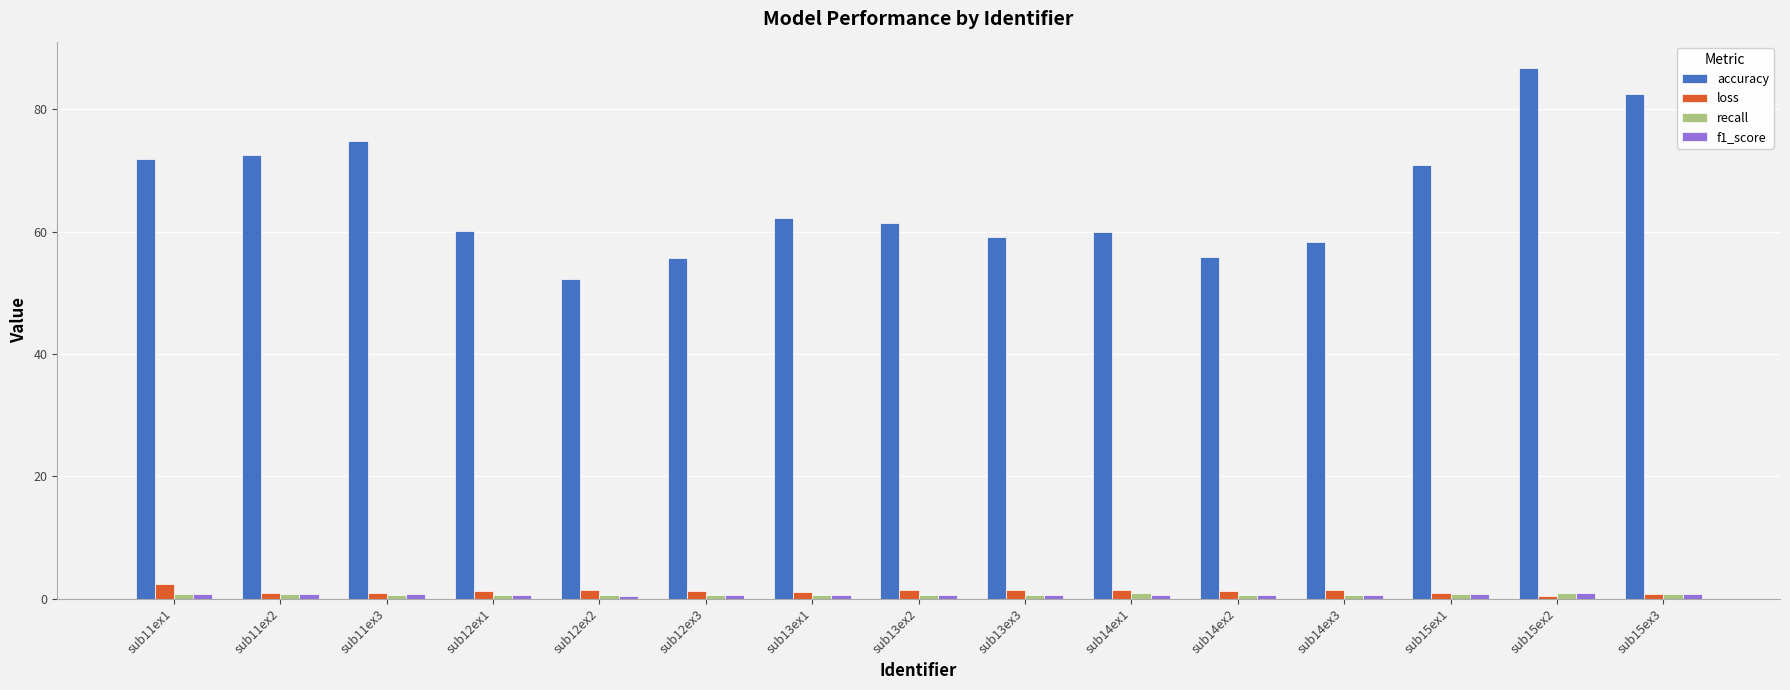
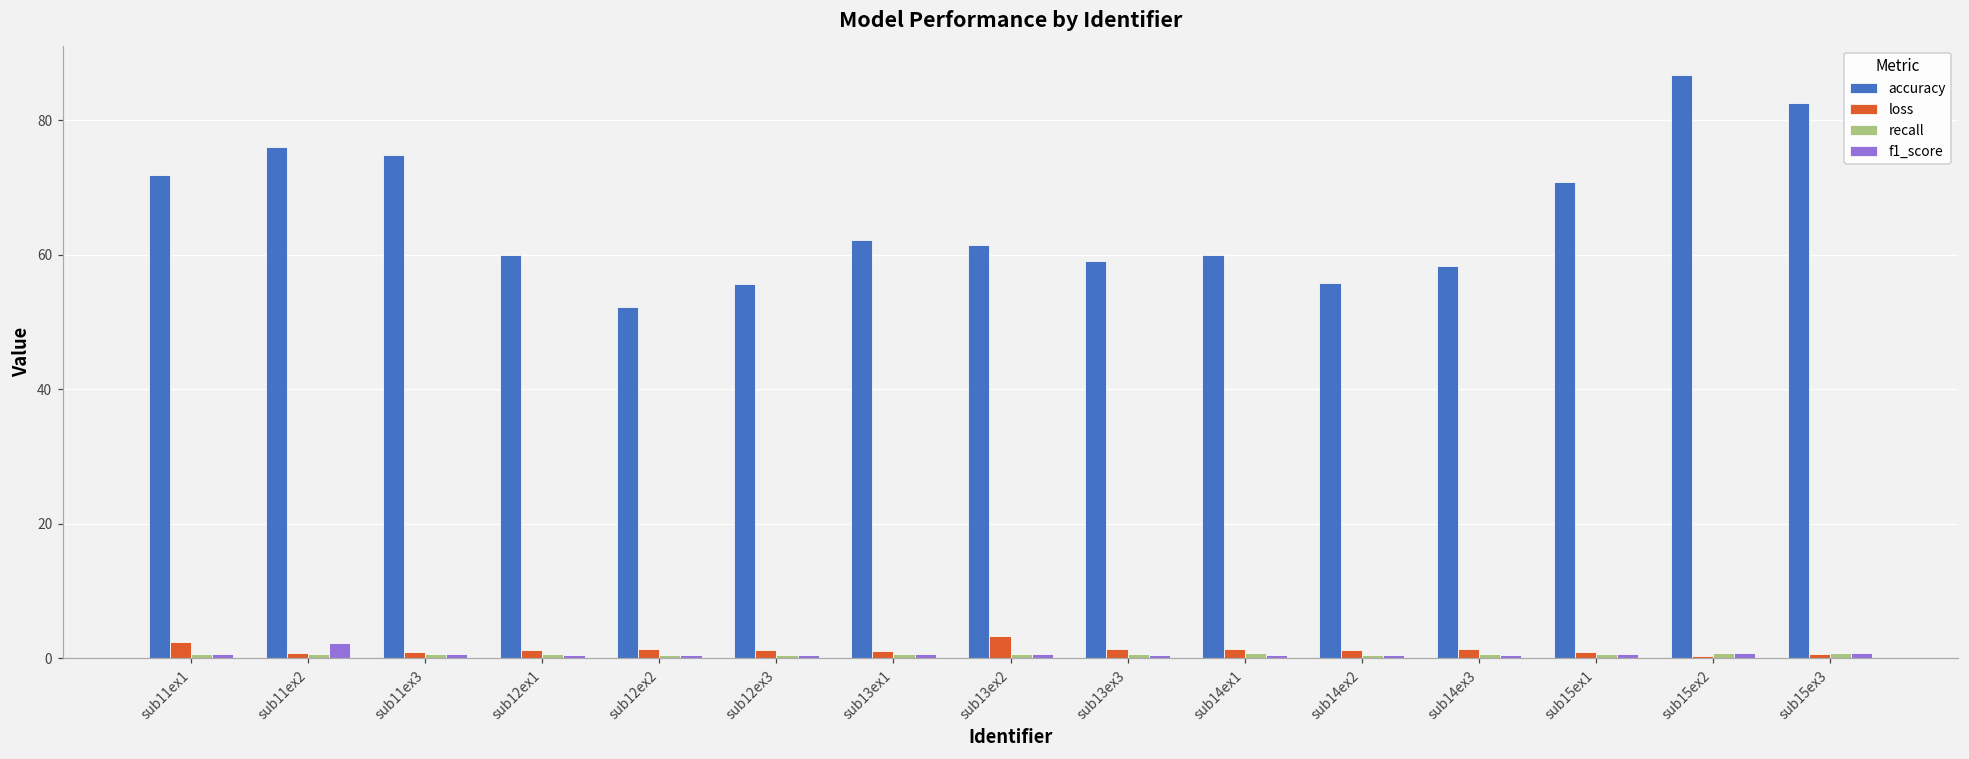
accuracy, sub11ex2: 73 -> 76
f1_score, sub11ex2: 1 -> 2
loss, sub13ex2: 1 -> 3
